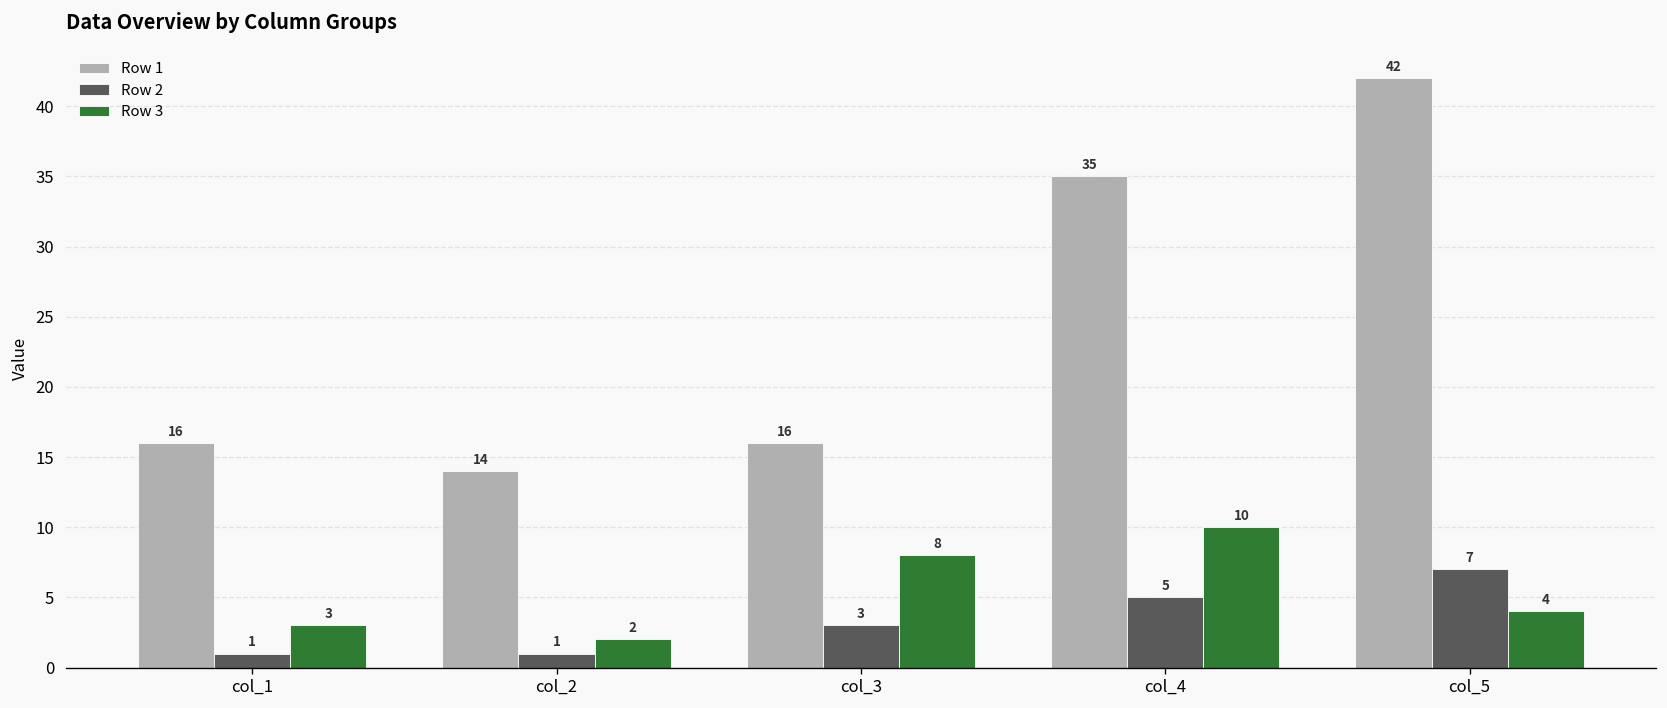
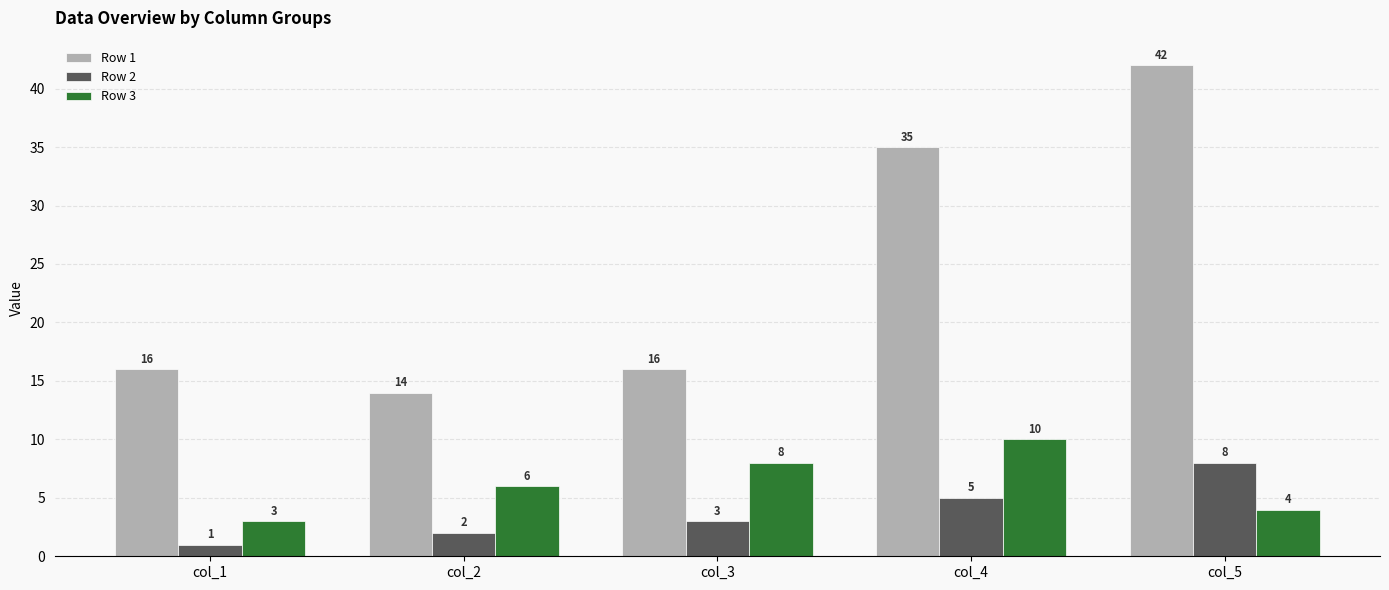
Row 2, col_2: 1 -> 2
Row 3, col_2: 2 -> 6
Row 2, col_5: 7 -> 8
